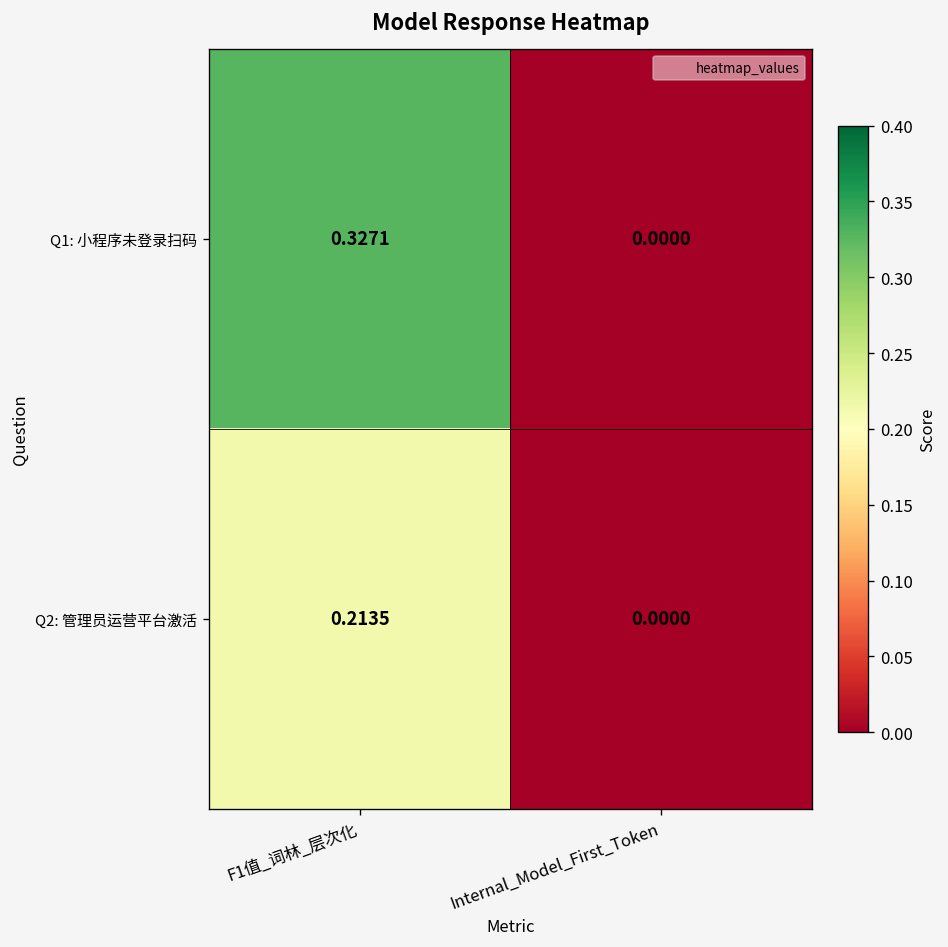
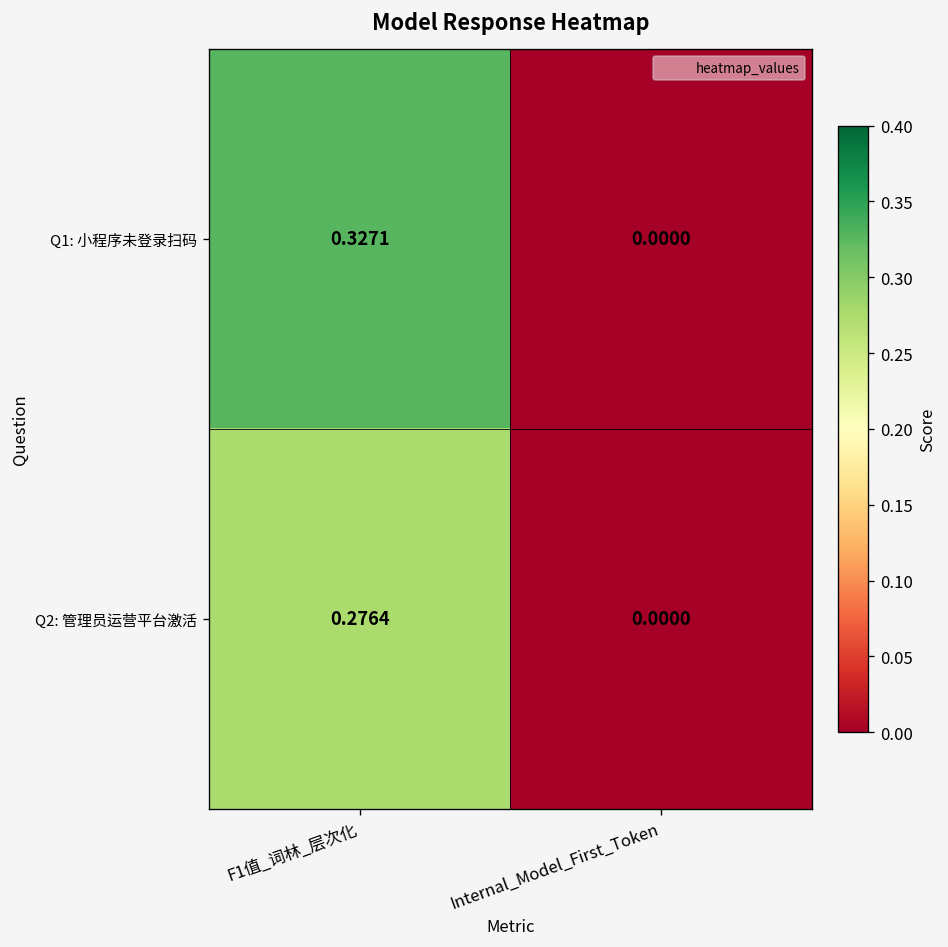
Q2: 管理员运营平台激活, F1值_词林_层次化: 0.2135 -> 0.2764
